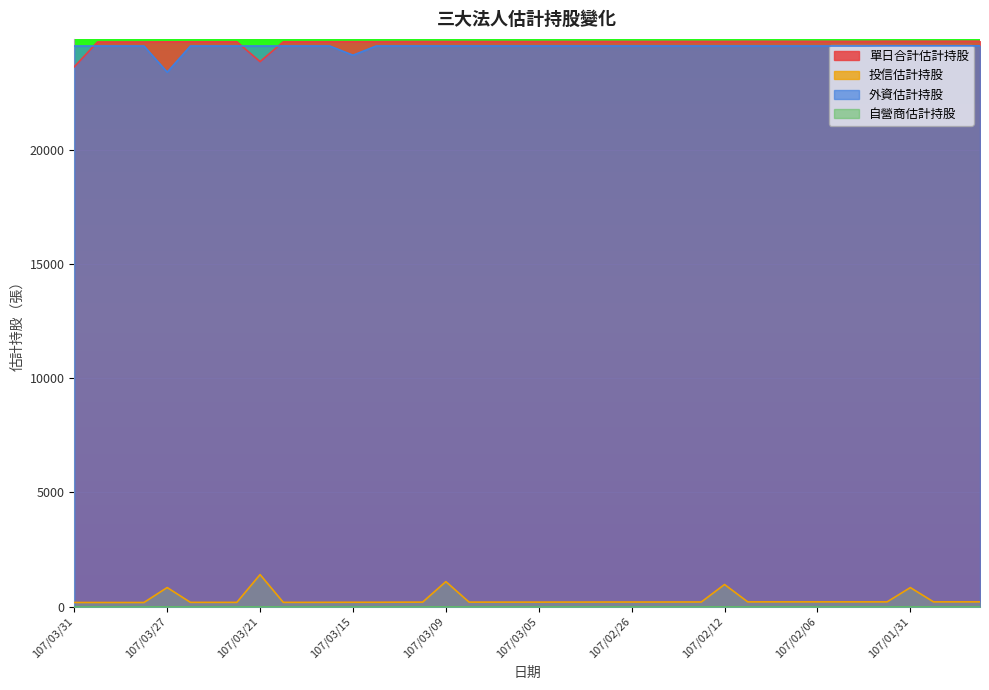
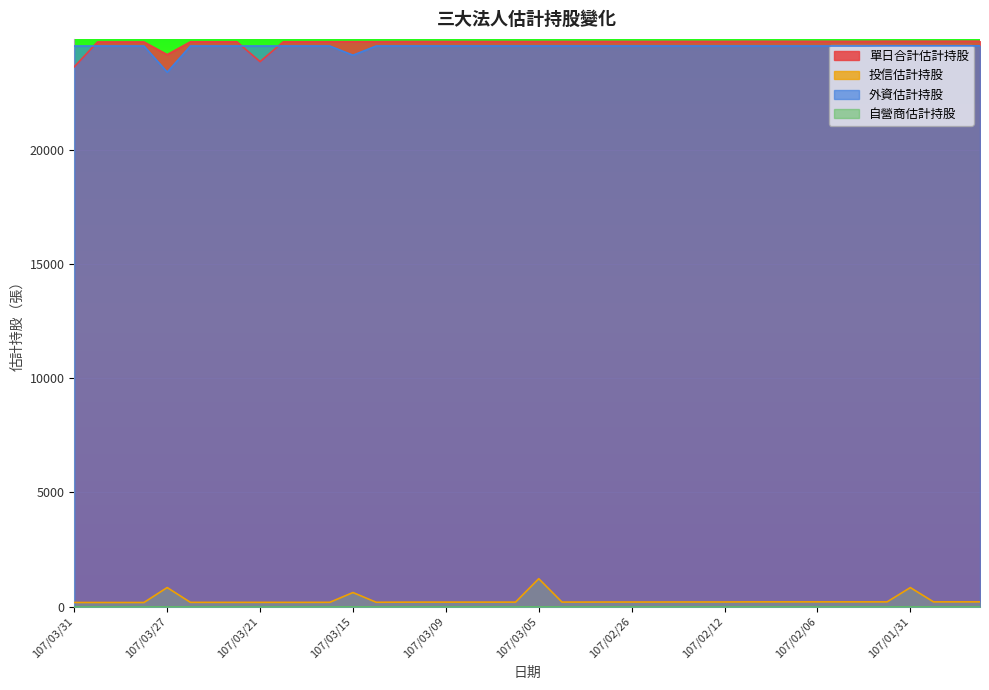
單日合計估計持股, 107/03/27: 24700 -> 24200
投信估計持股, 107/03/21: 1400 -> 200
投信估計持股, 107/03/15: 200 -> 600
投信估計持股, 107/03/09: 1100 -> 200
投信估計持股, 107/03/05: 200 -> 1200
投信估計持股, 107/02/12: 1000 -> 200
